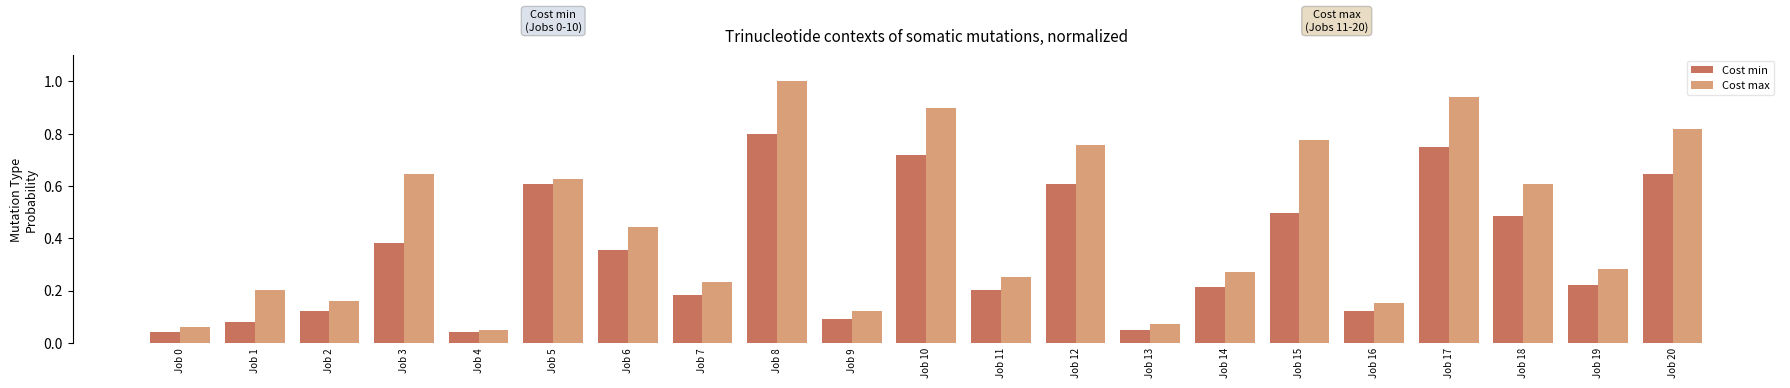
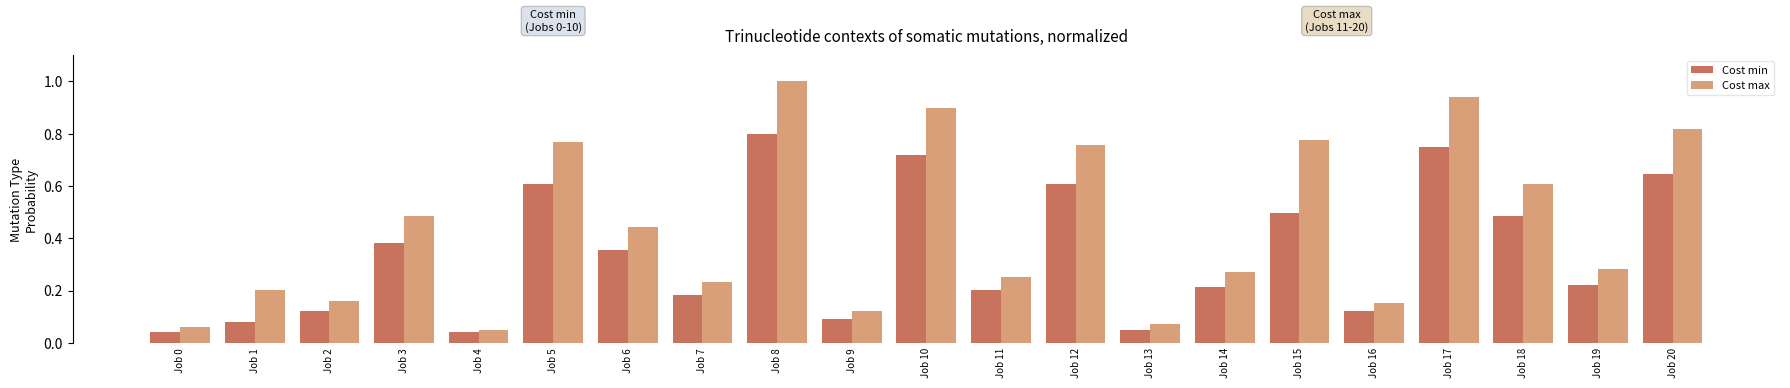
Cost max, Job 3: 0.65 -> 0.48
Cost max, Job 5: 0.63 -> 0.77
